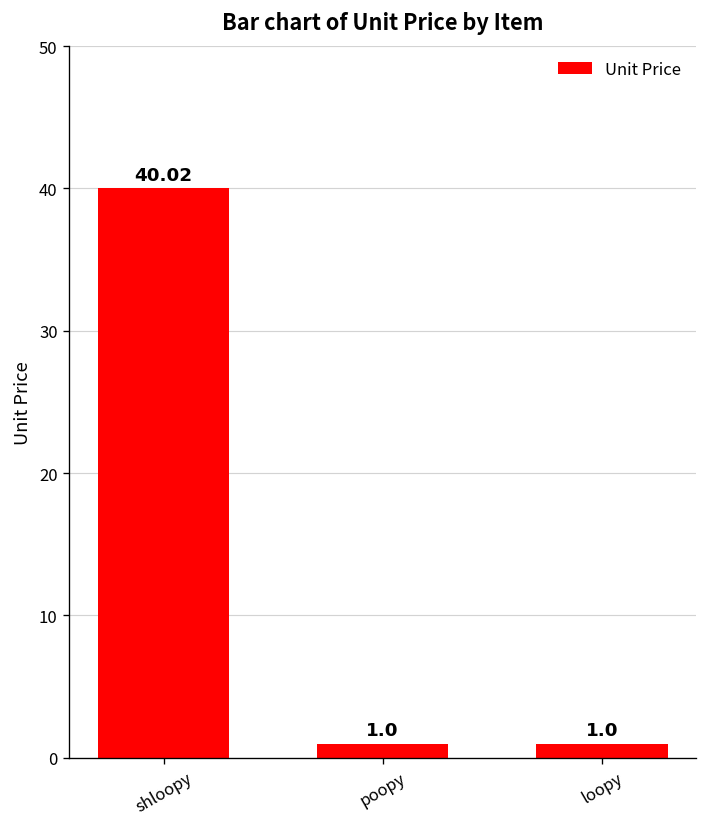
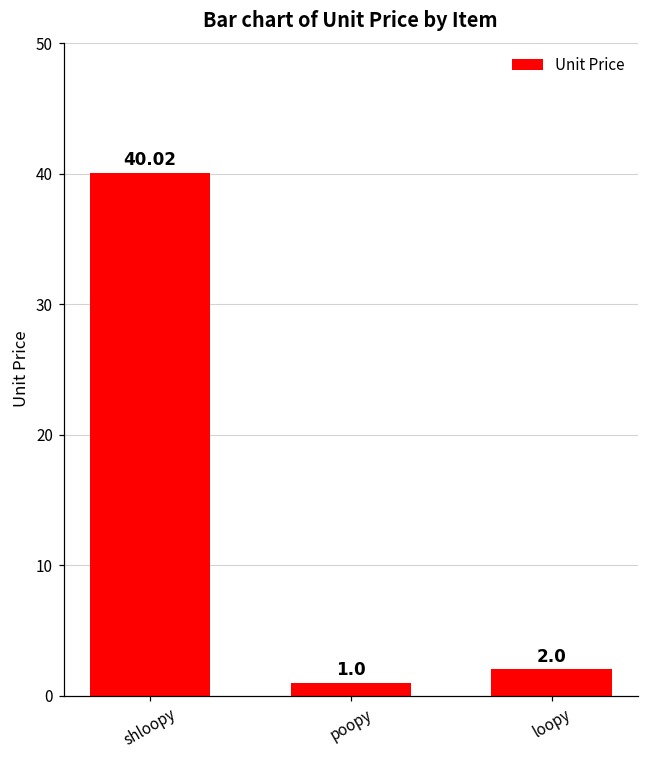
loopy: 1.0 -> 2.0
